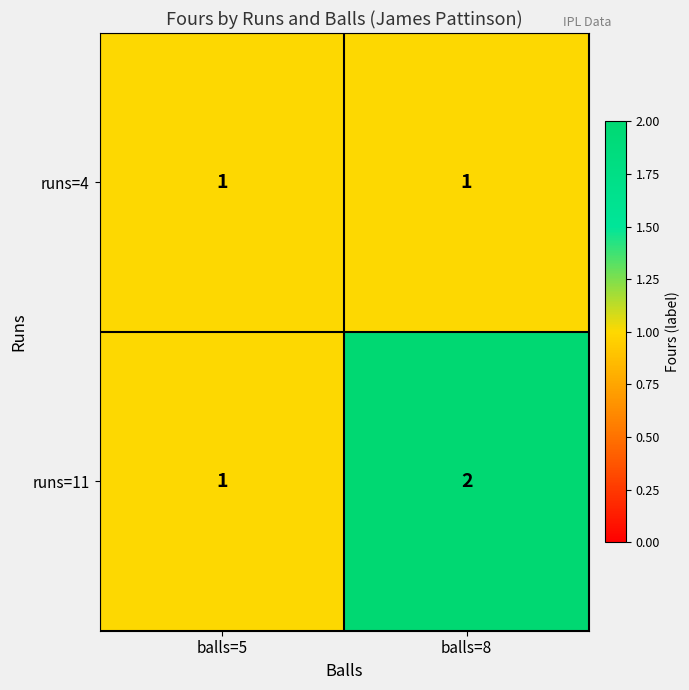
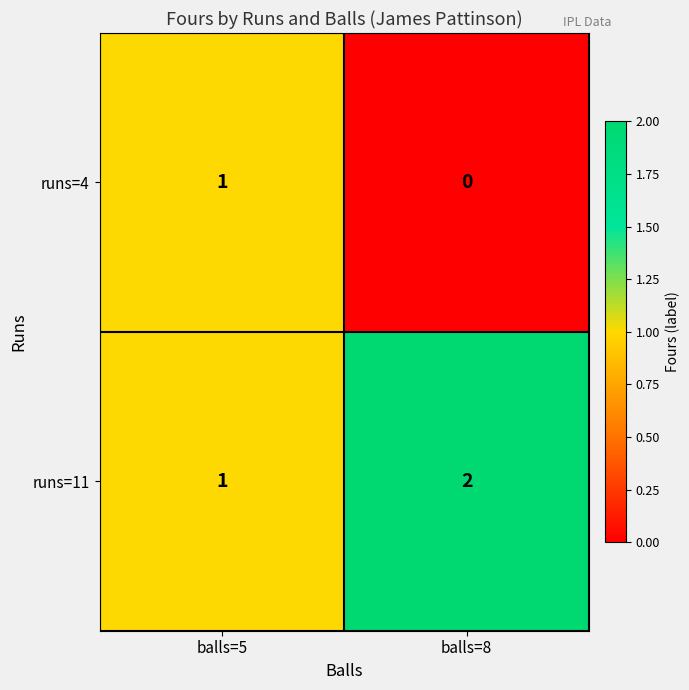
runs=4, balls=8: 1 -> 0
